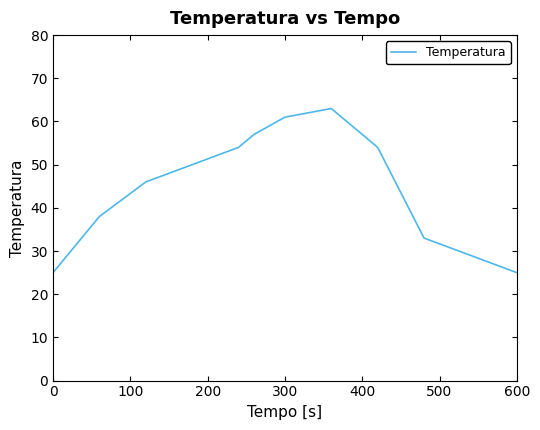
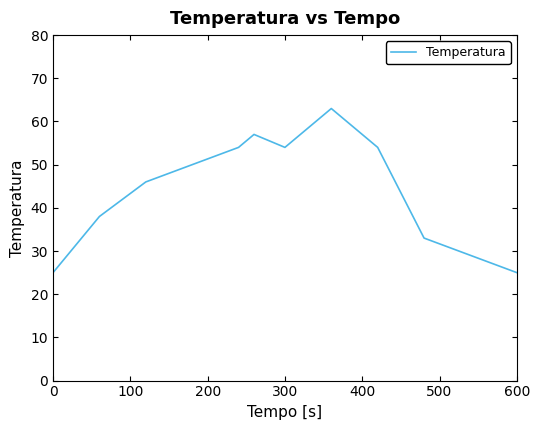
300: 61 -> 54
